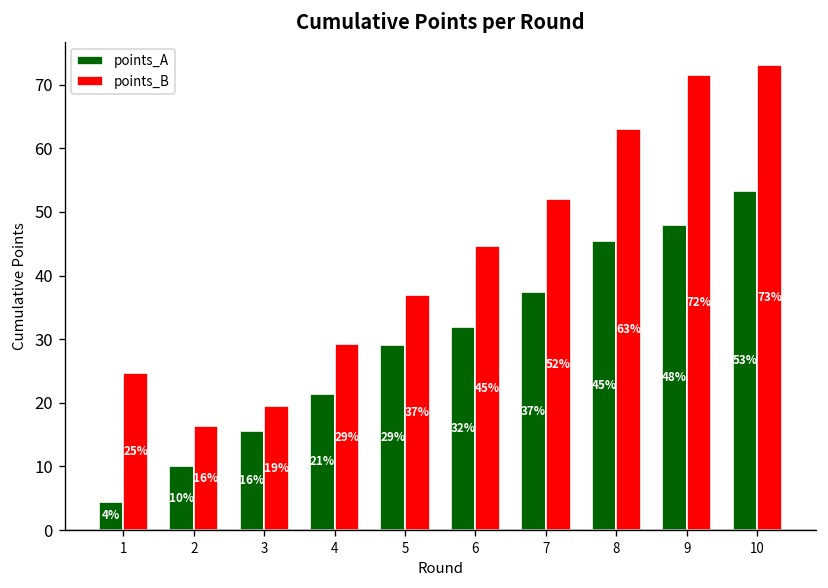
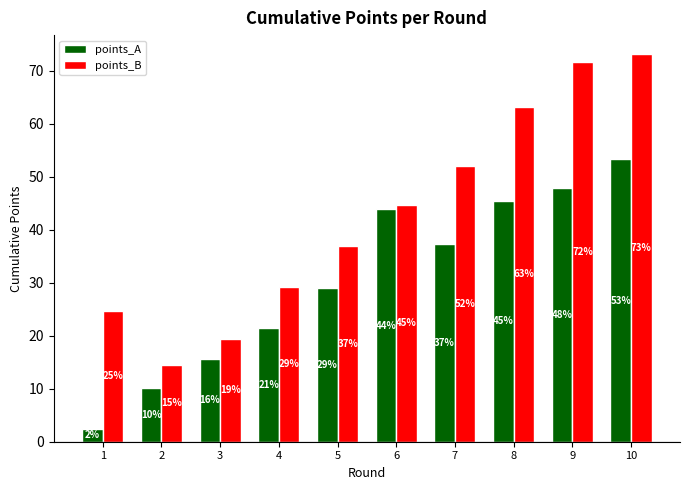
points_A, 1: 4% -> 2%
points_B, 2: 16% -> 15%
points_A, 6: 32% -> 44%
